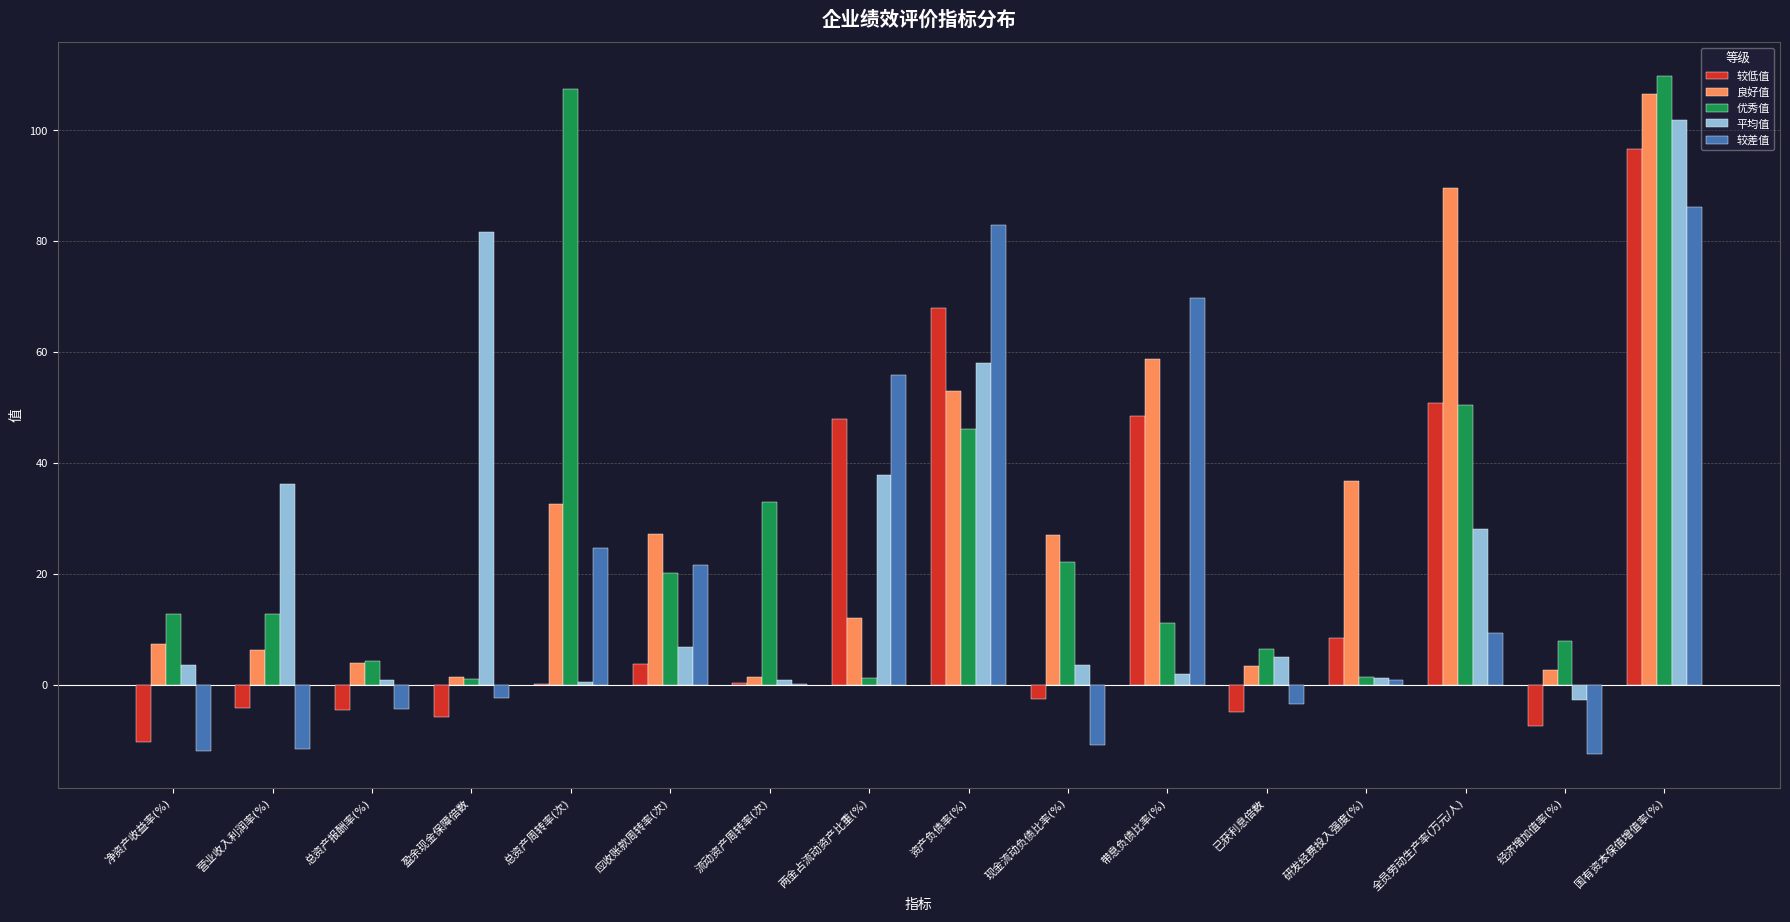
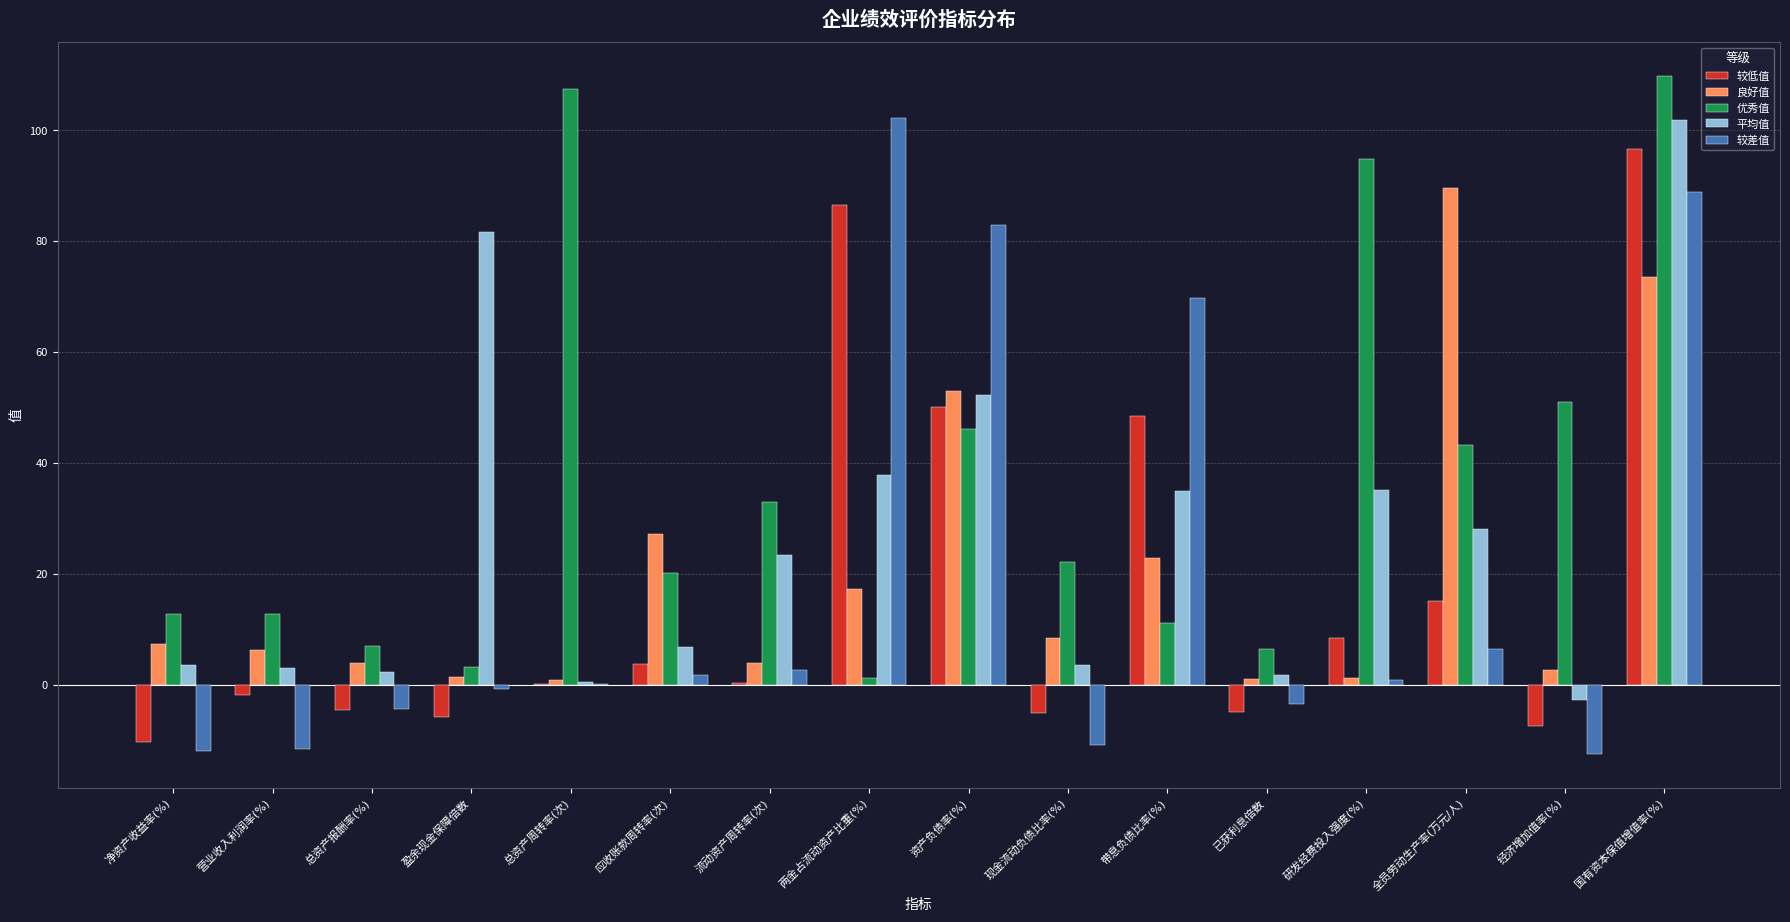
较低值, 营业收入利润率(%): -4 -> -2
平均值, 营业收入利润率(%): 36 -> 3
优秀值, 总资产报酬率(%): 4 -> 7
平均值, 总资产报酬率(%): 1 -> 2
优秀值, 盈余现金保障倍数: 1 -> 3
较差值, 盈余现金保障倍数: -2 -> -1
良好值, 总资产周转率(次): 33 -> 1
较差值, 总资产周转率(次): 25 -> 0
较差值, 应收账款周转率(次): 22 -> 2
良好值, 流动资产周转率(次): 2 -> 4
平均值, 流动资产周转率(次): 1 -> 23
较差值, 流动资产周转率(次): 0 -> 3
较低值, 两金占流动资产比重(%): 48 -> 87
良好值, 两金占流动资产比重(%): 12 -> 17
较差值, 两金占流动资产比重(%): 56 -> 102
较低值, 资产负债率(%): 68 -> 50
平均值, 资产负债率(%): 58 -> 52
较低值, 现金流动负债比率(%): -3 -> -5
良好值, 现金流动负债比率(%): 27 -> 9
良好值, 带息负债比率(%): 59 -> 23
平均值, 带息负债比率(%): 2 -> 35
良好值, 已获利息倍数: 3 -> 1
平均值, 已获利息倍数: 5 -> 2
良好值, 研发经费投入强度(%): 37 -> 1
优秀值, 研发经费投入强度(%): 2 -> 95
平均值, 研发经费投入强度(%): 1 -> 35
较低值, 全员劳动生产率(万元/人): 51 -> 15
优秀值, 全员劳动生产率(万元/人): 50 -> 43
较差值, 全员劳动生产率(万元/人): 9 -> 6
优秀值, 经济增加值率(%): 8 -> 51
良好值, 国有资本保值增值率(%): 107 -> 74
较差值, 国有资本保值增值率(%): 86 -> 89
